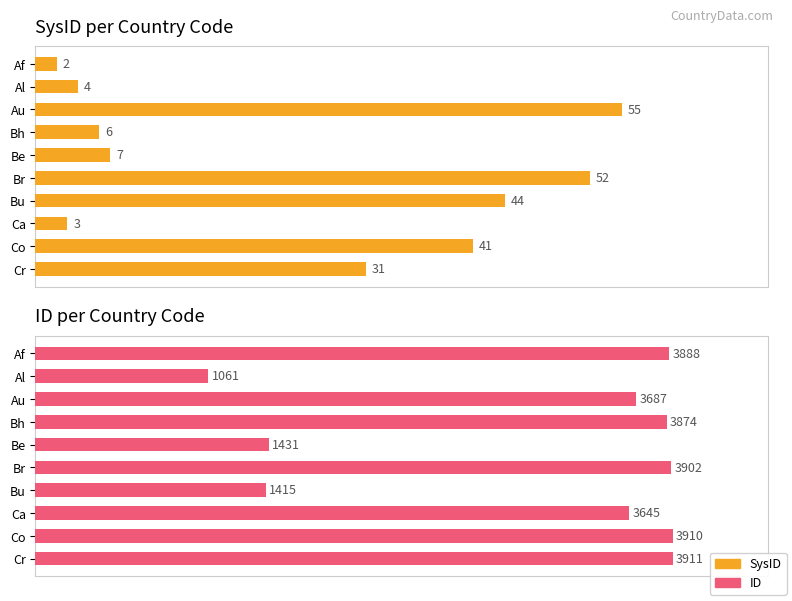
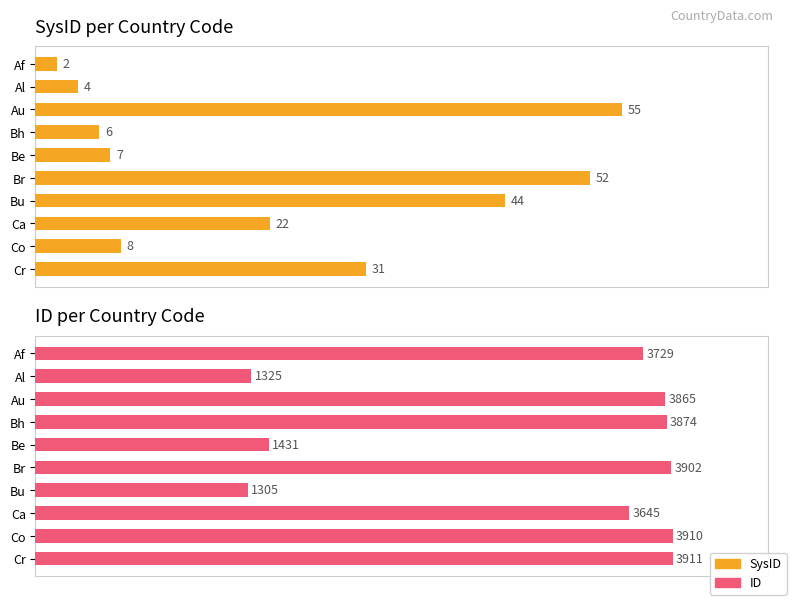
SysID per Country Code, Ca: 3 -> 22
SysID per Country Code, Co: 41 -> 8
ID per Country Code, Af: 3888 -> 3729
ID per Country Code, Al: 1061 -> 1325
ID per Country Code, Au: 3687 -> 3865
ID per Country Code, Bu: 1415 -> 1305
